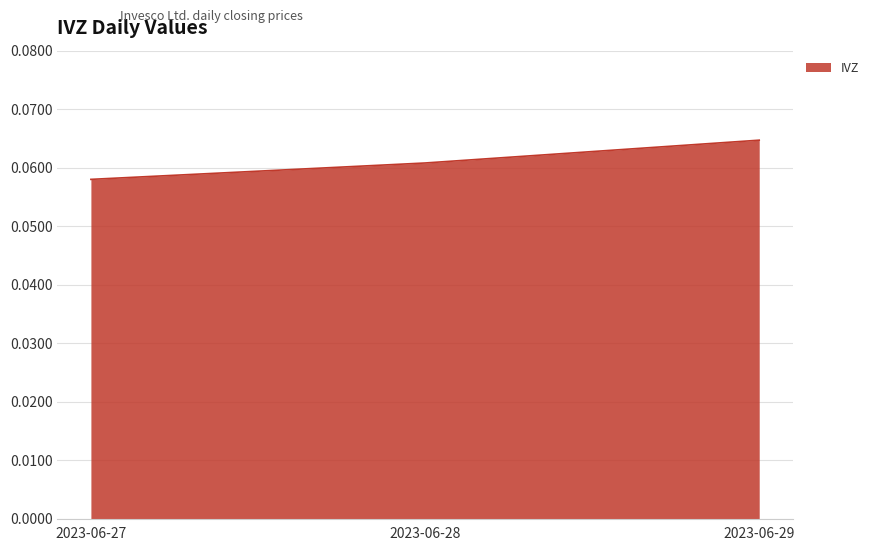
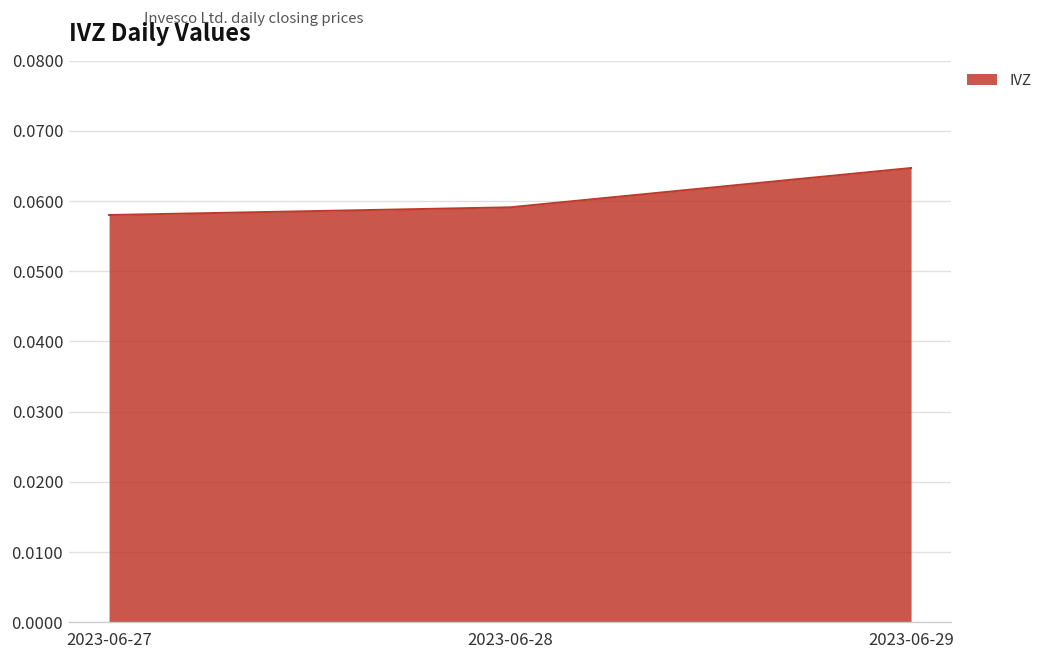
2023-06-28: 0.061 -> 0.059
